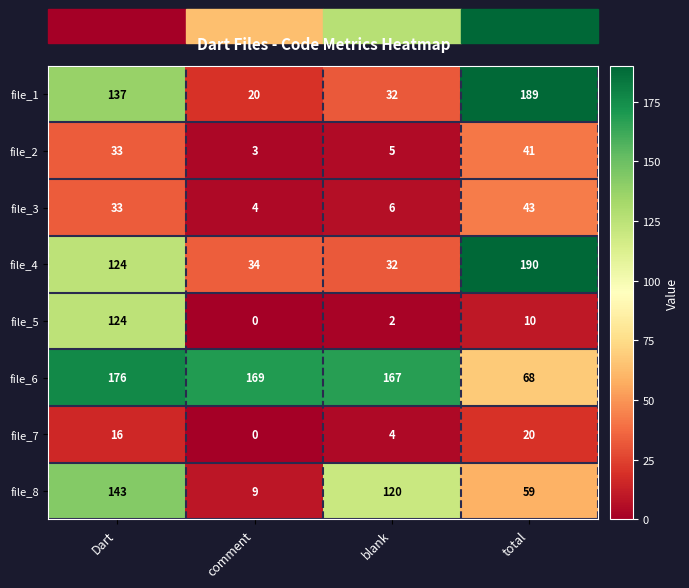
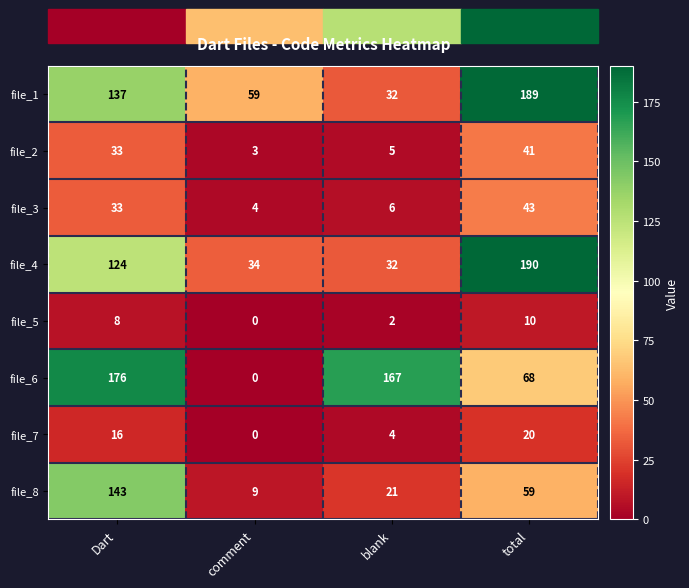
file_1, comment: 20 -> 59
file_5, Dart: 124 -> 8
file_6, comment: 169 -> 0
file_8, blank: 120 -> 21
